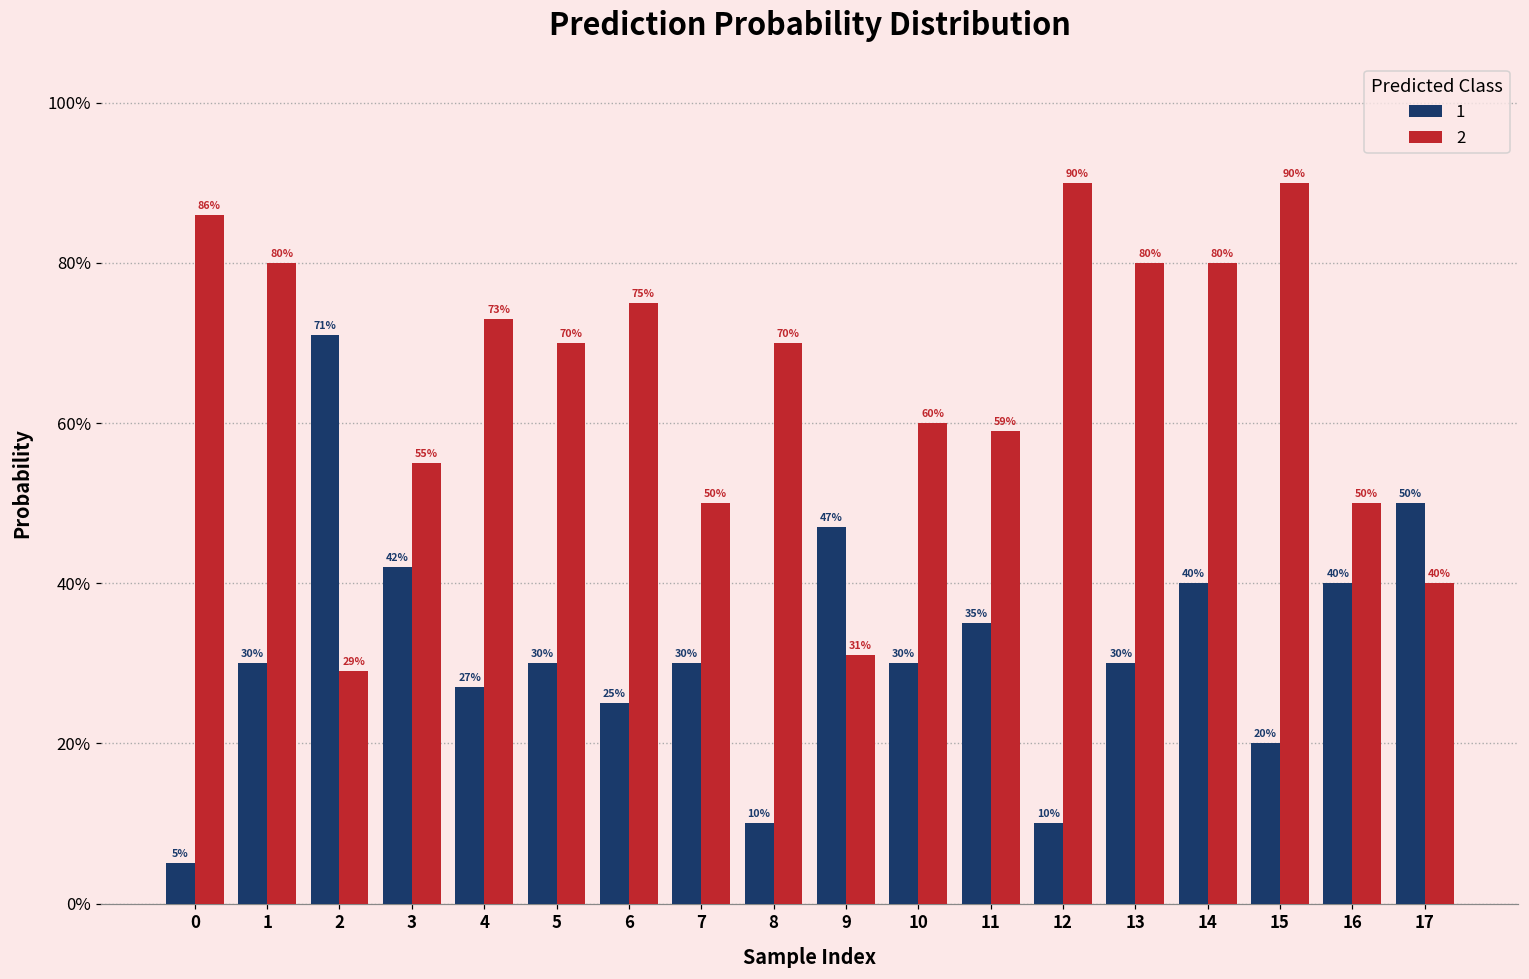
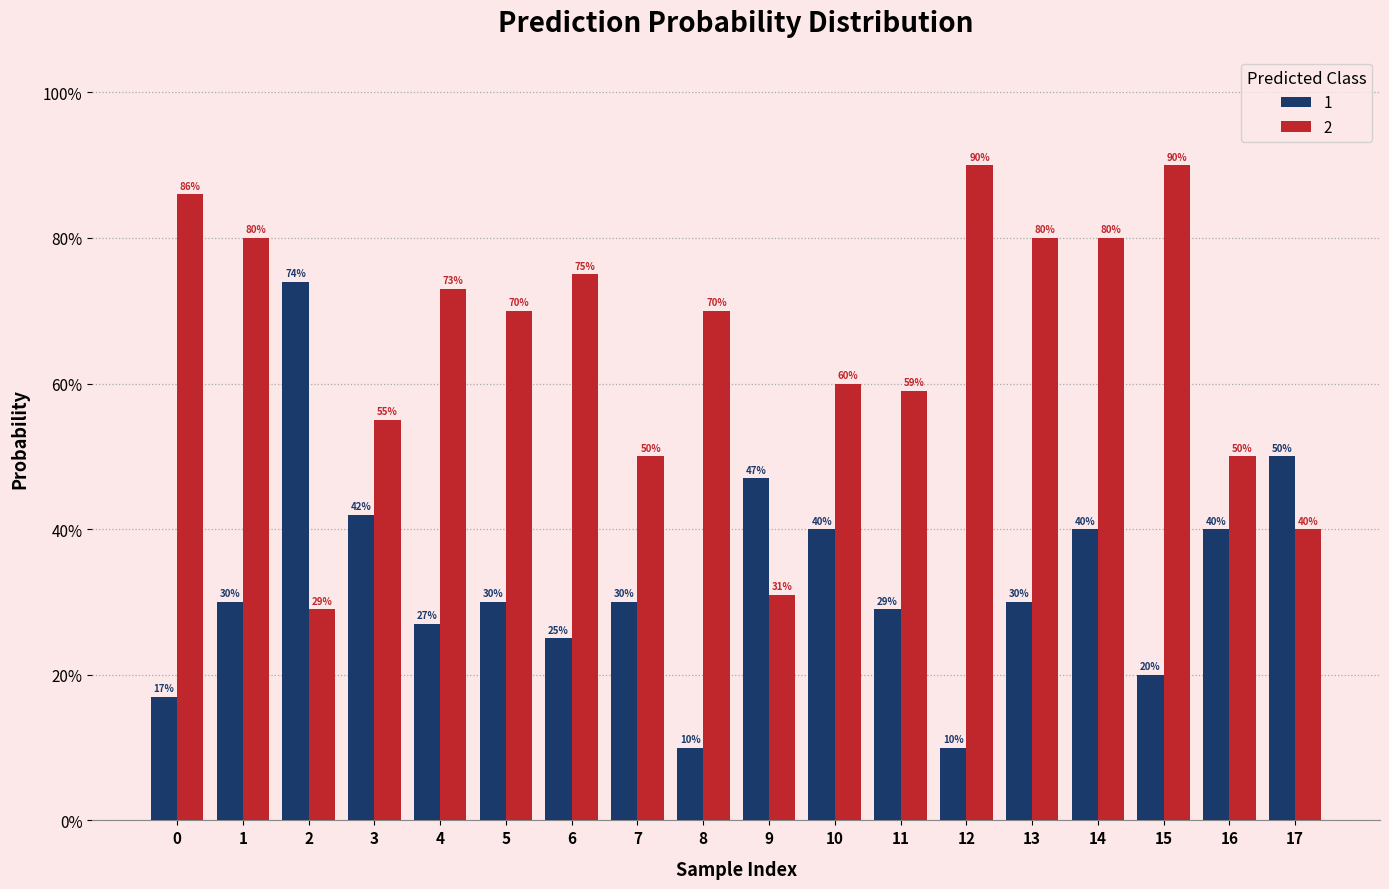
1, 0: 5% -> 17%
1, 2: 71% -> 74%
1, 10: 30% -> 40%
1, 11: 35% -> 29%
